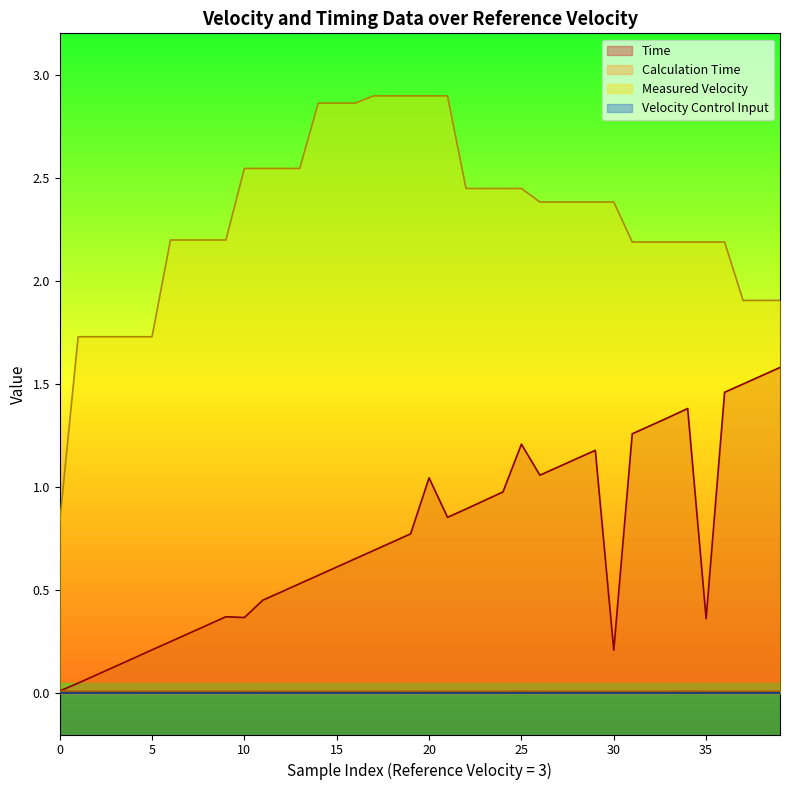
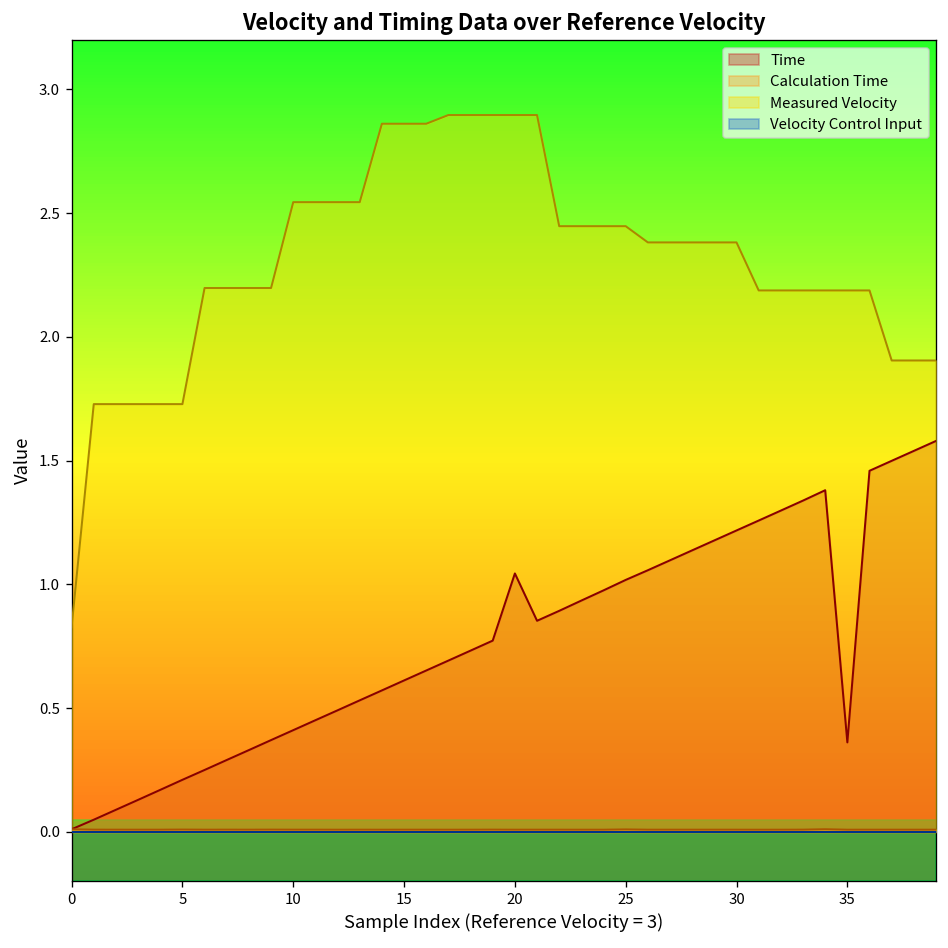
Time, 10: 0.37 -> 0.41
Time, 25: 1.21 -> 1.02
Time, 30: 0.21 -> 1.22
